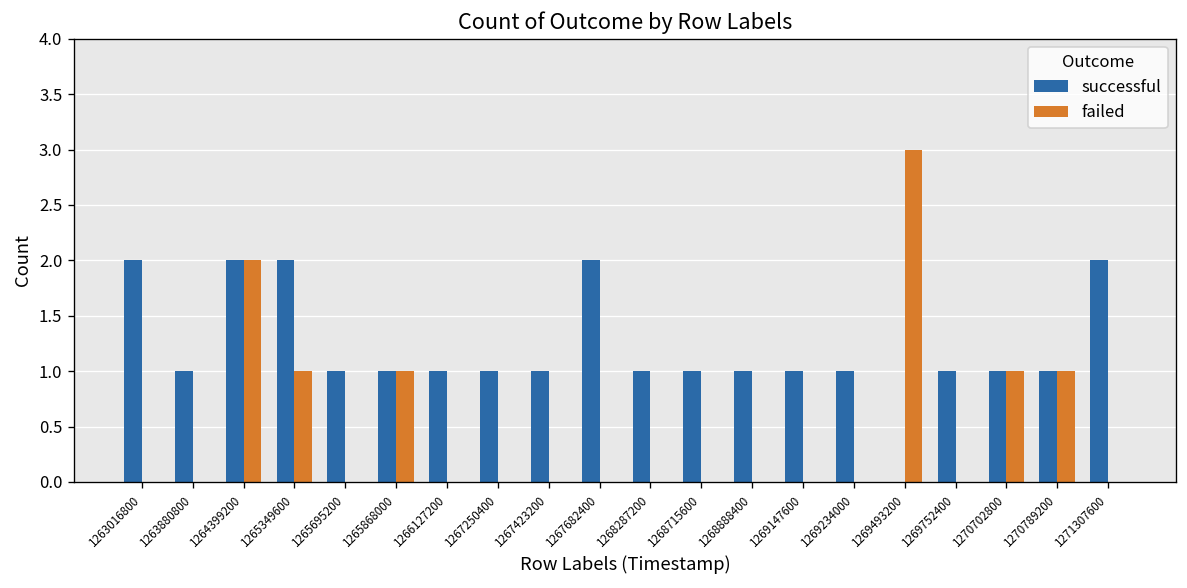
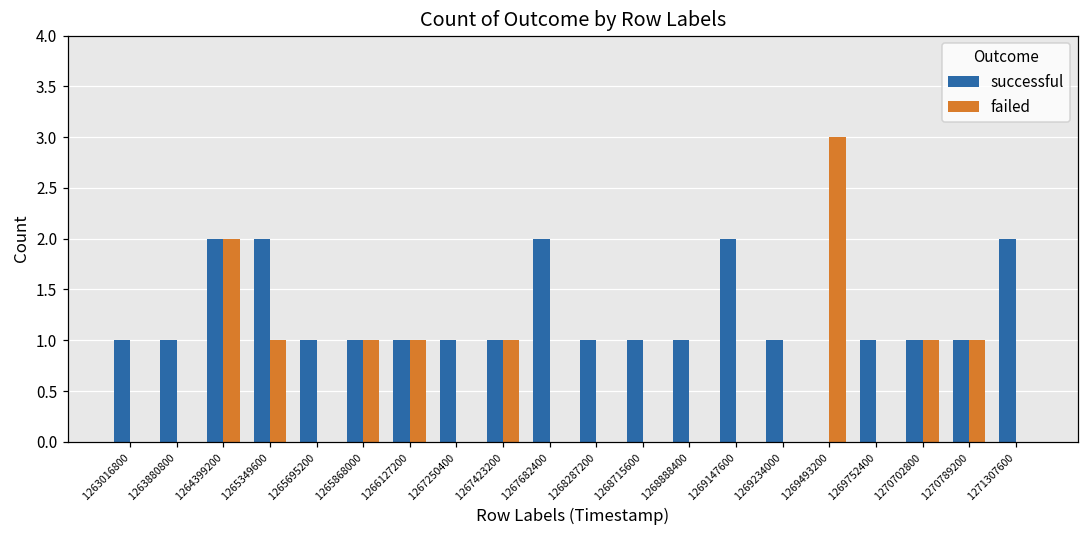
successful, 1263016800: 2 -> 1
failed, 1266127200: 0 -> 1
failed, 1267423200: 0 -> 1
successful, 1269147600: 1 -> 2
